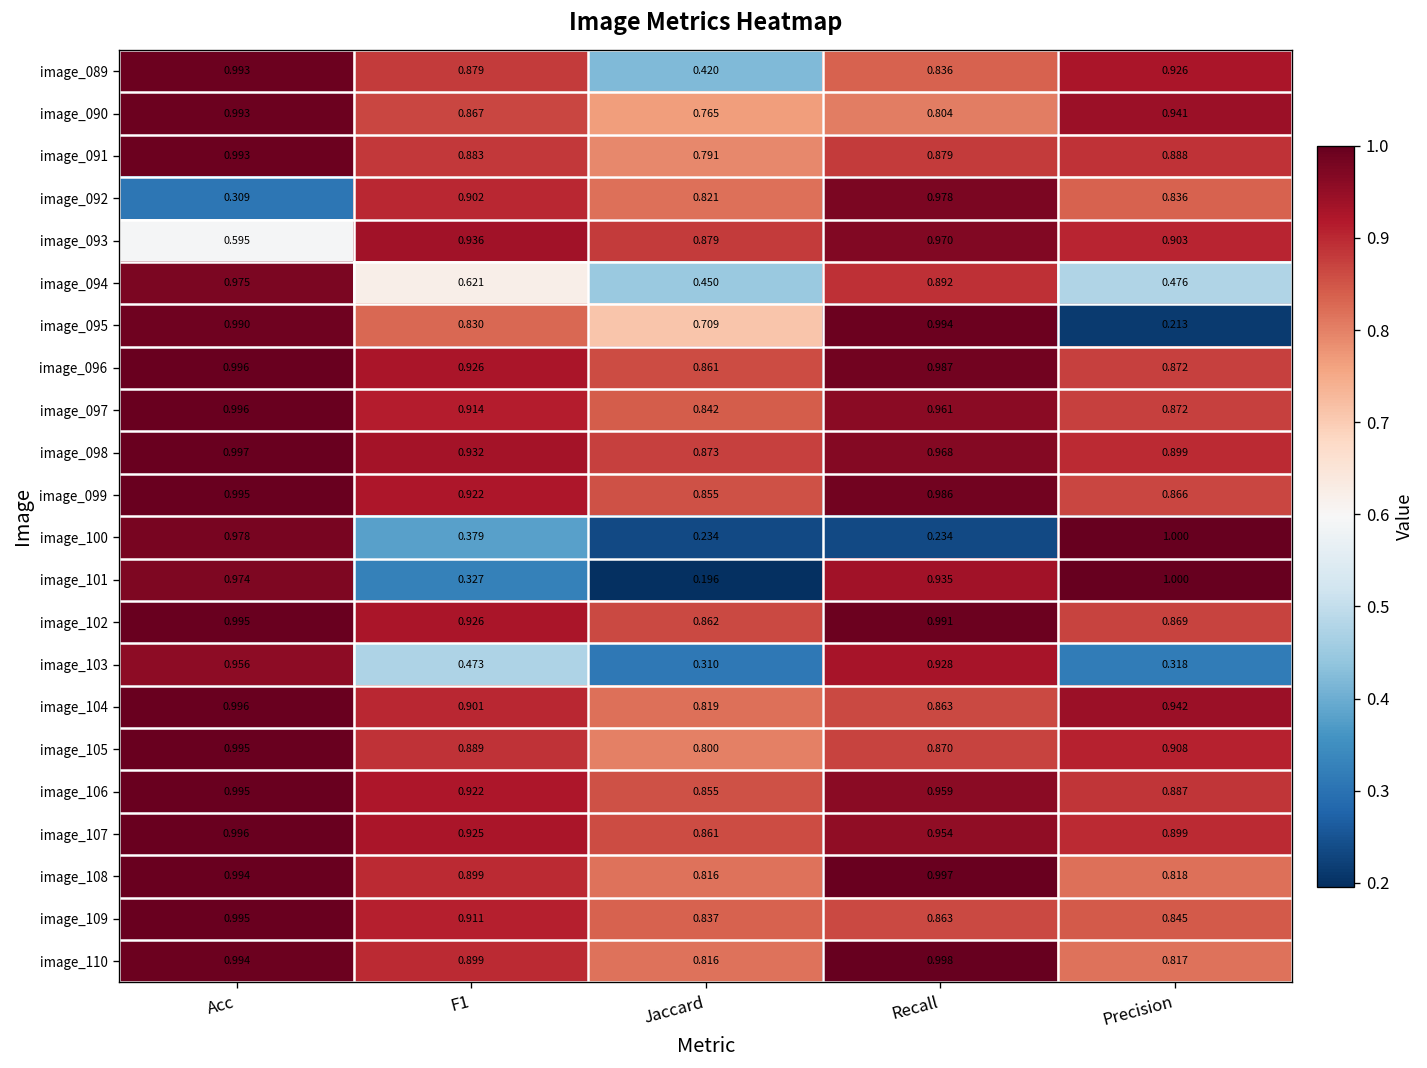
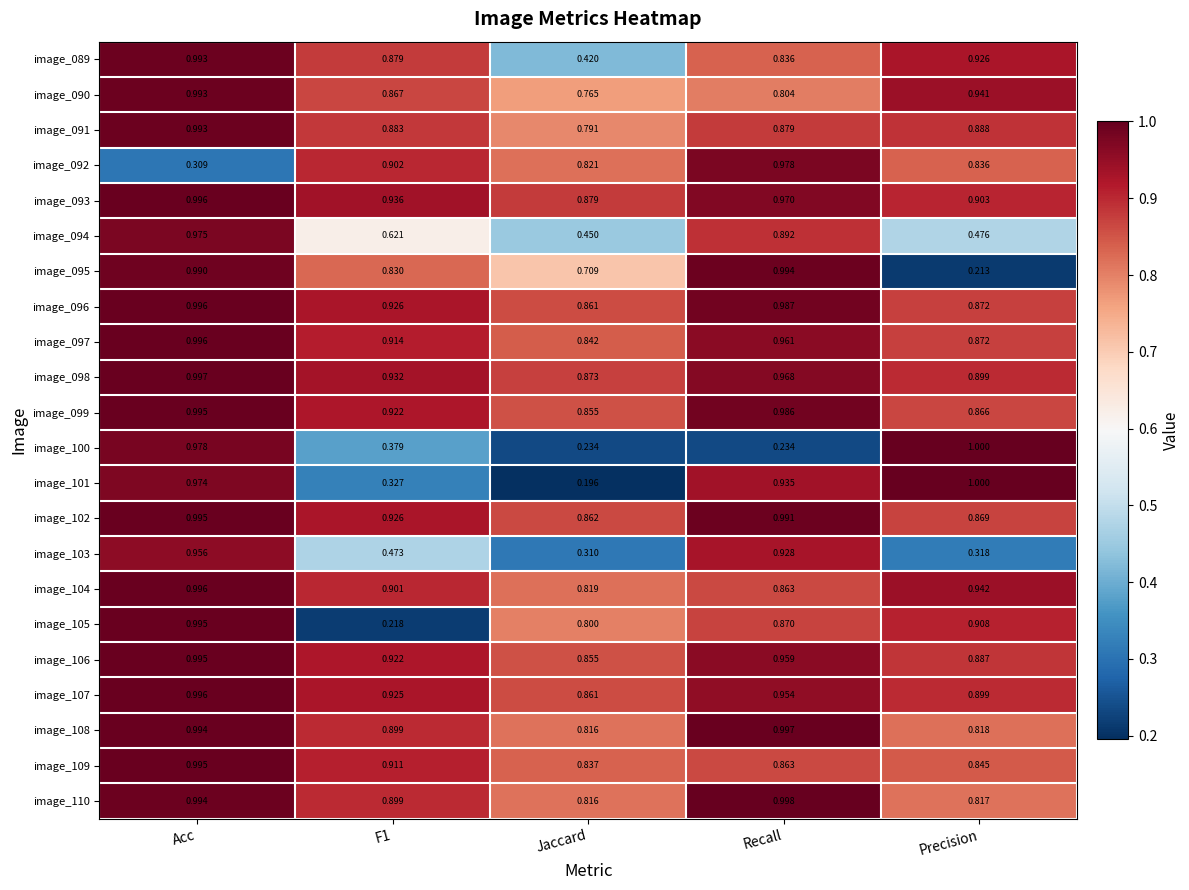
image_093, Acc: 0.595 -> 0.996
image_105, F1: 0.889 -> 0.218
